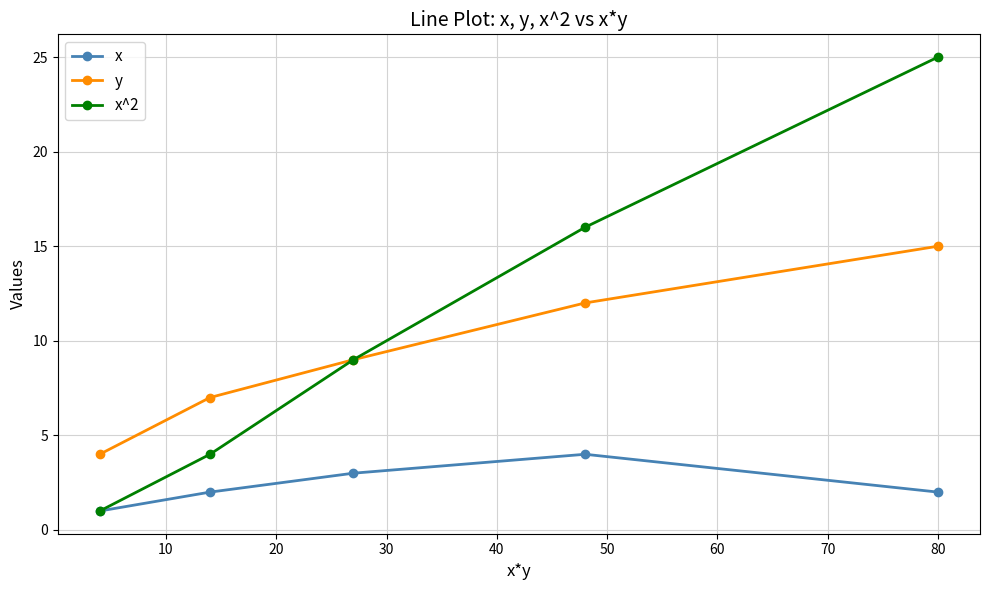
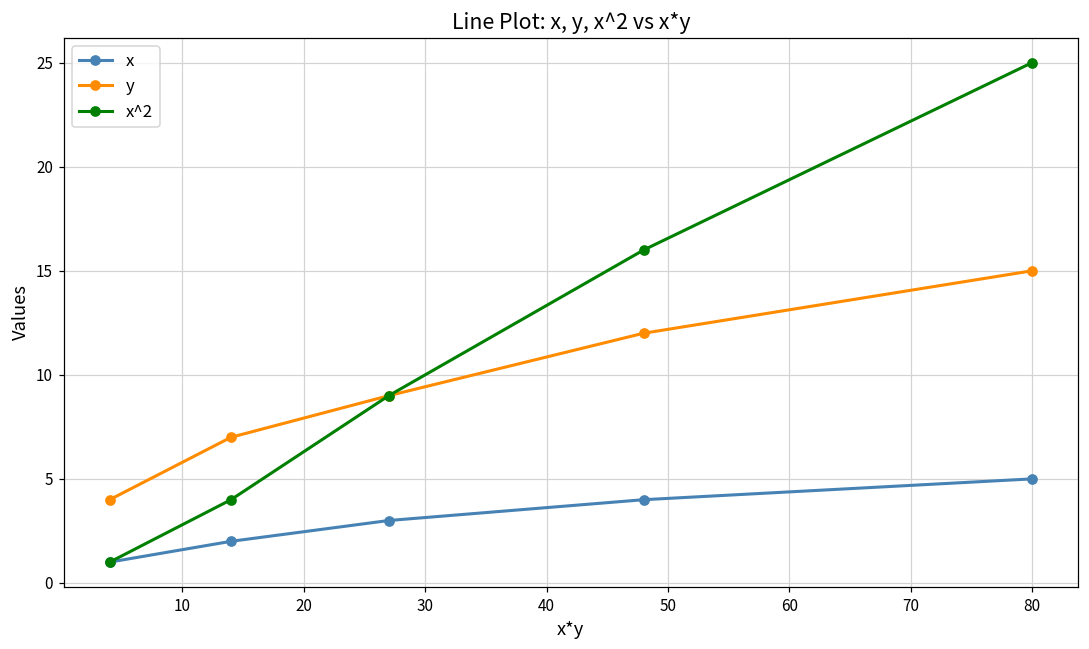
x, 80: 2 -> 5
